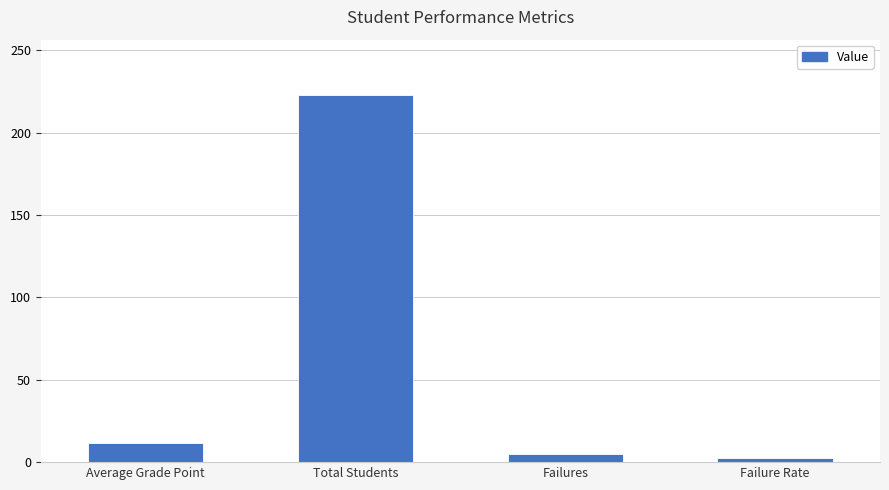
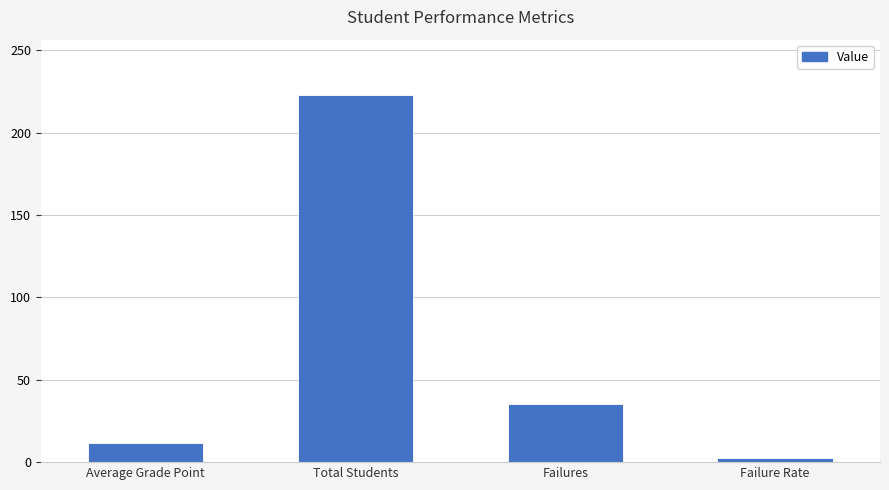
Failures: 5 -> 35
